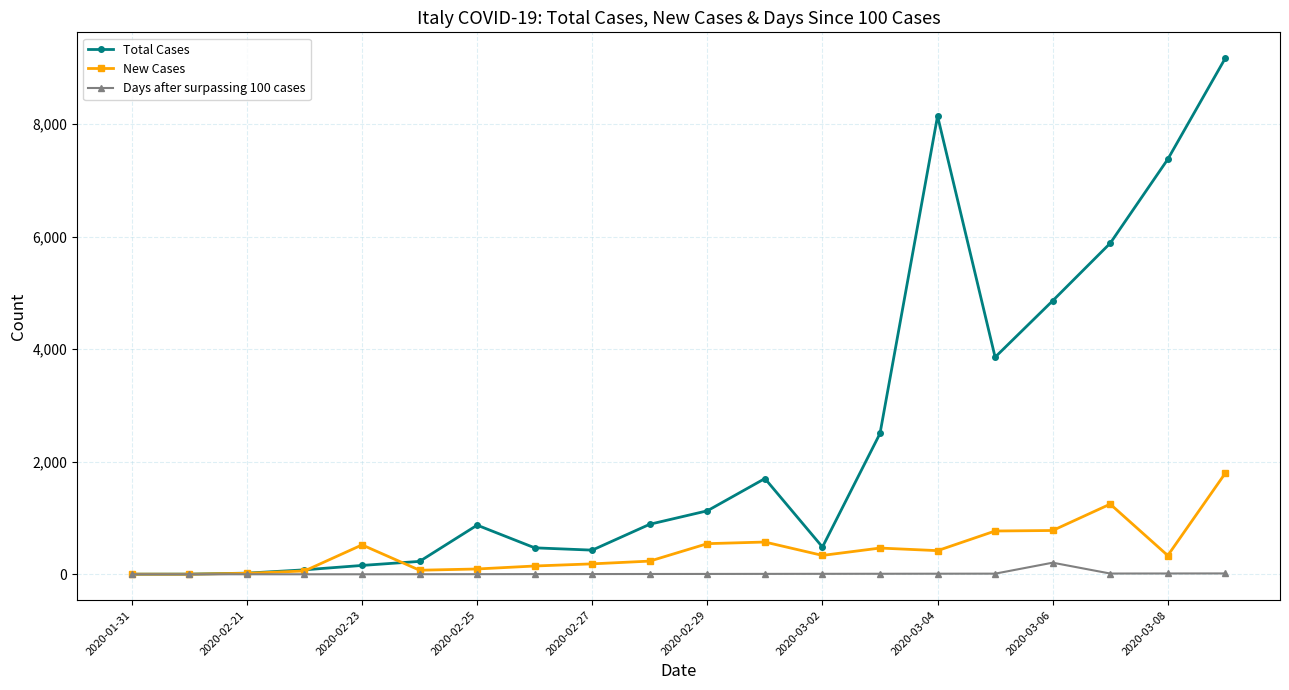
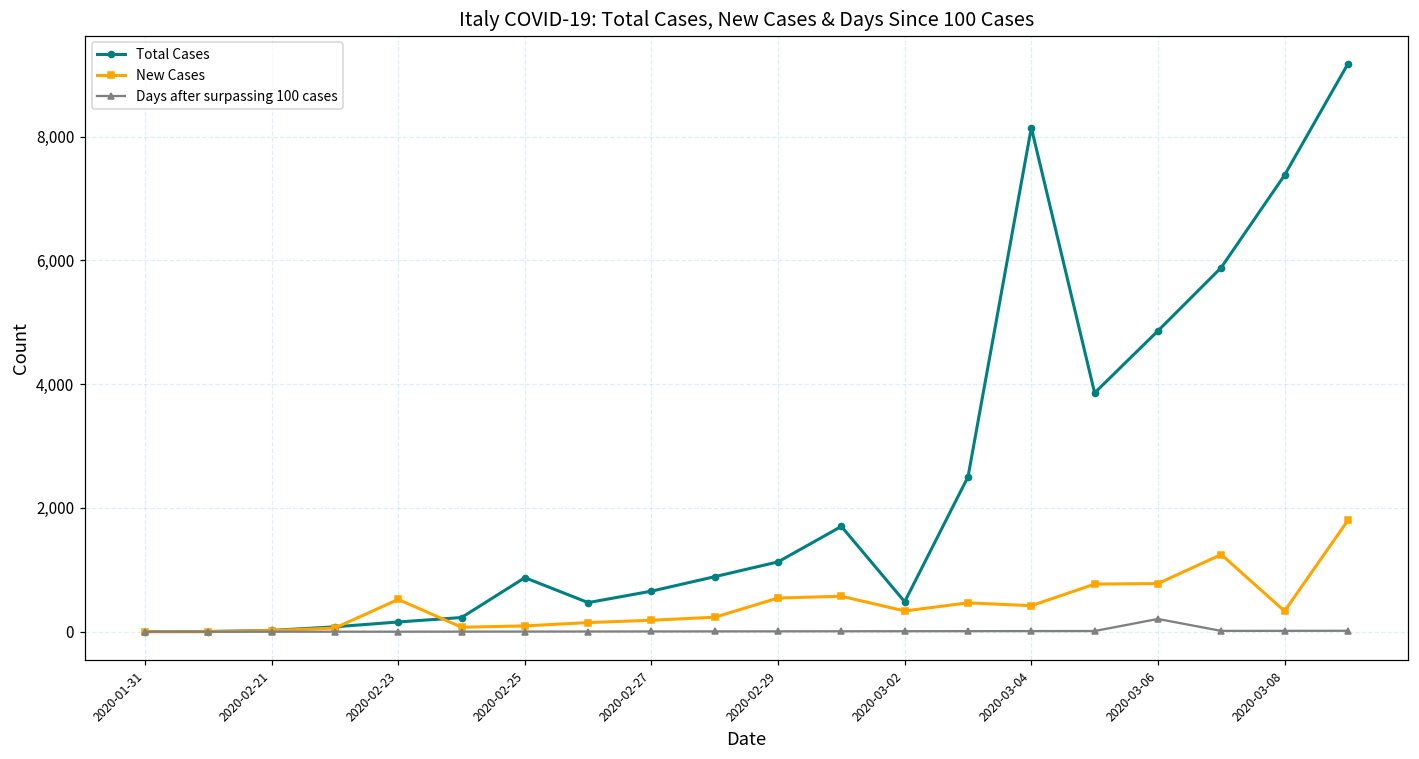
Total Cases, 2020-02-27: 400 -> 700
